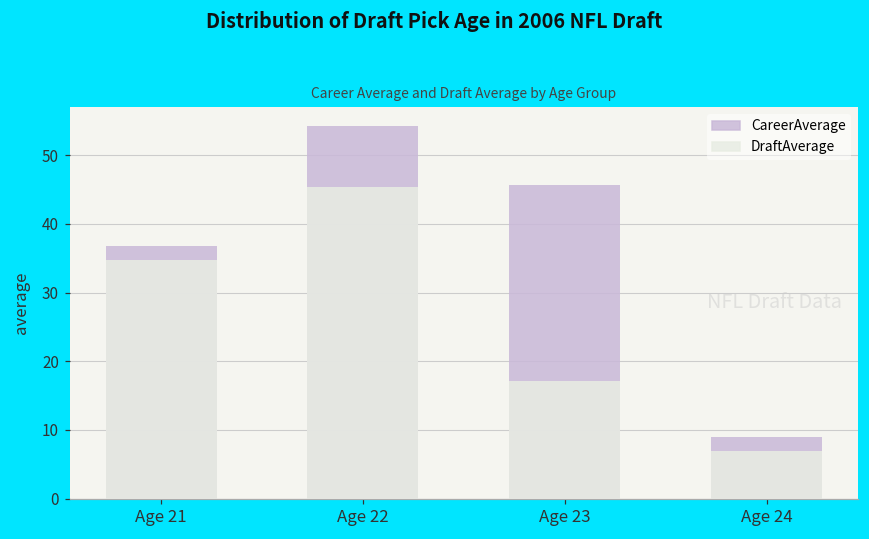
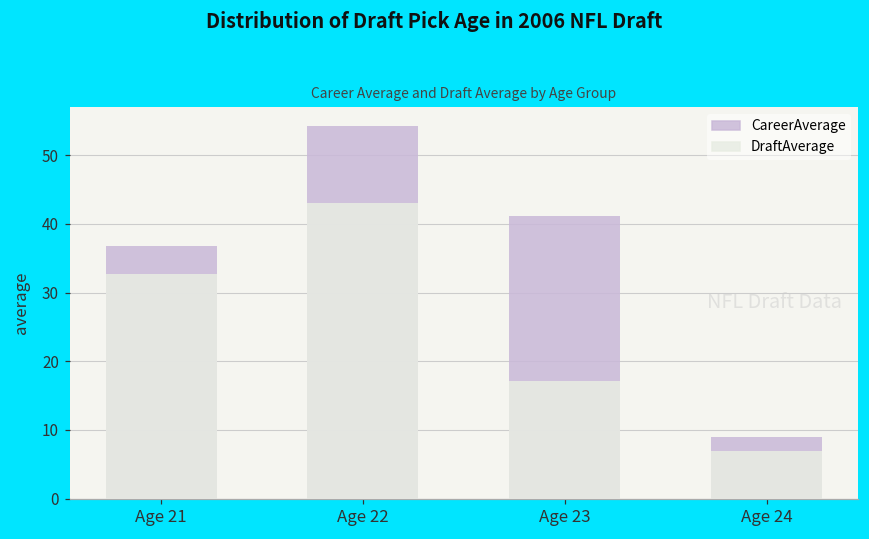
DraftAverage, Age 21: 35 -> 33
DraftAverage, Age 22: 45 -> 43
CareerAverage, Age 23: 46 -> 41
